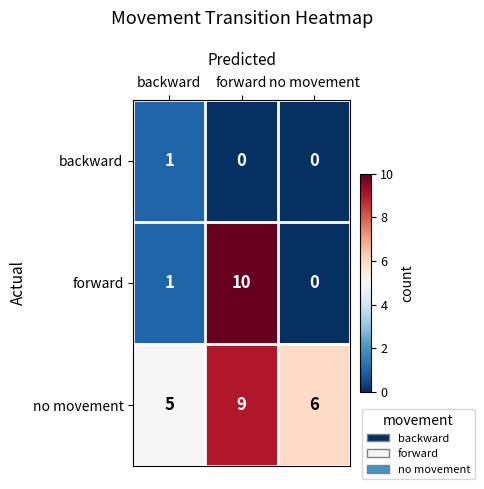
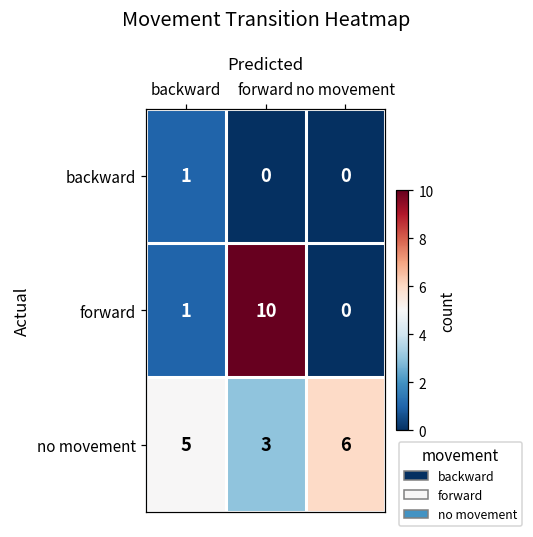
no movement, forward: 9 -> 3
